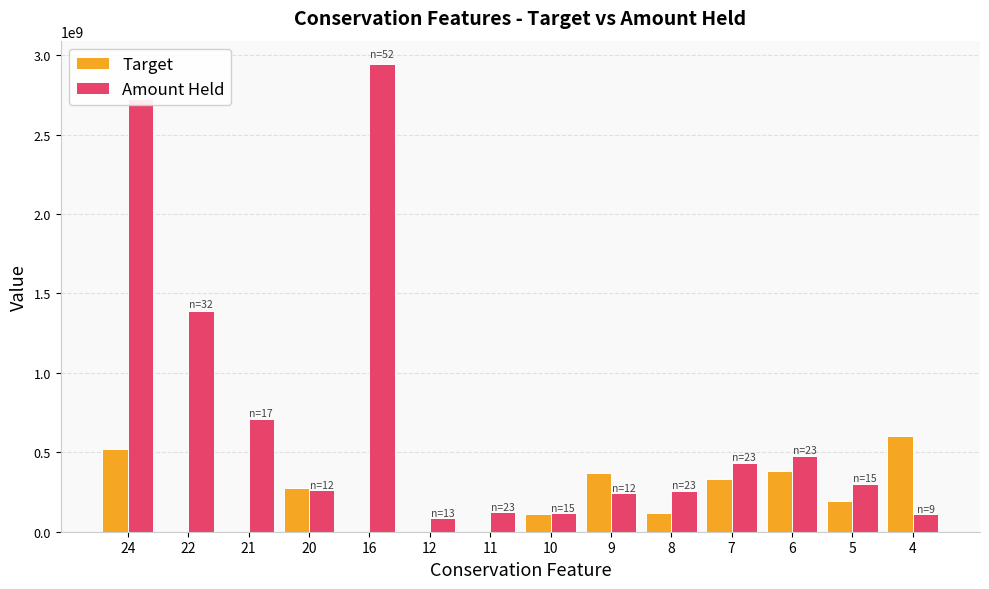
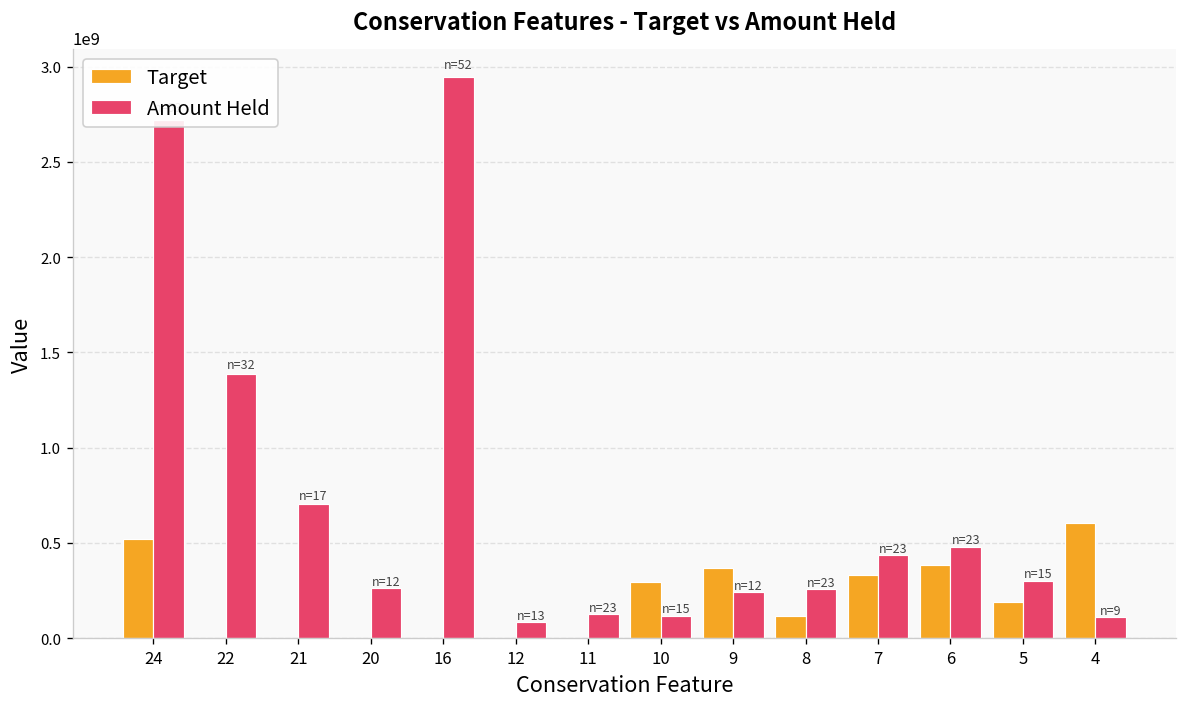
Target, 20: 270000000 -> 0
Target, 10: 110000000 -> 300000000
